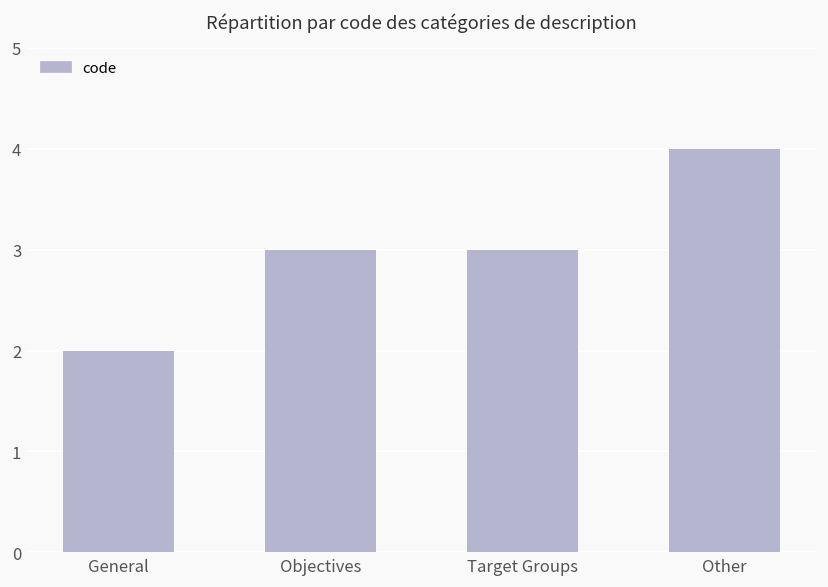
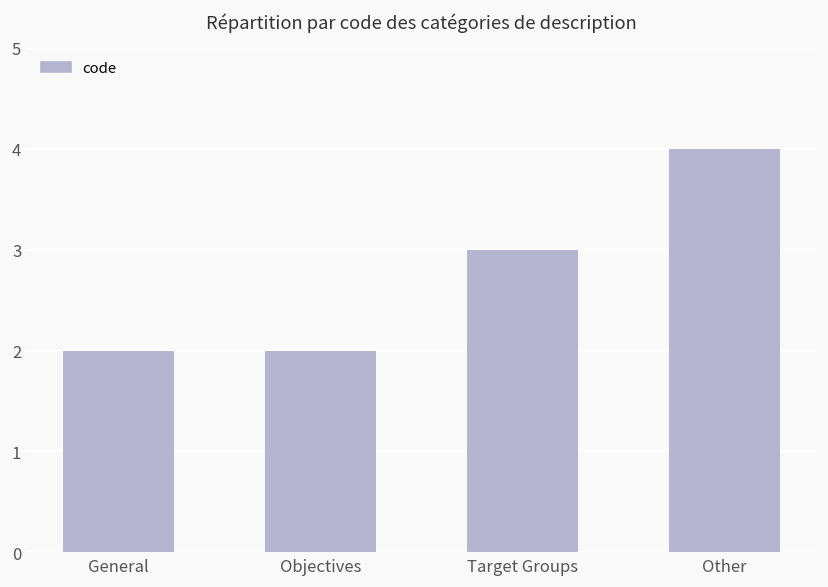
Objectives: 3 -> 2
